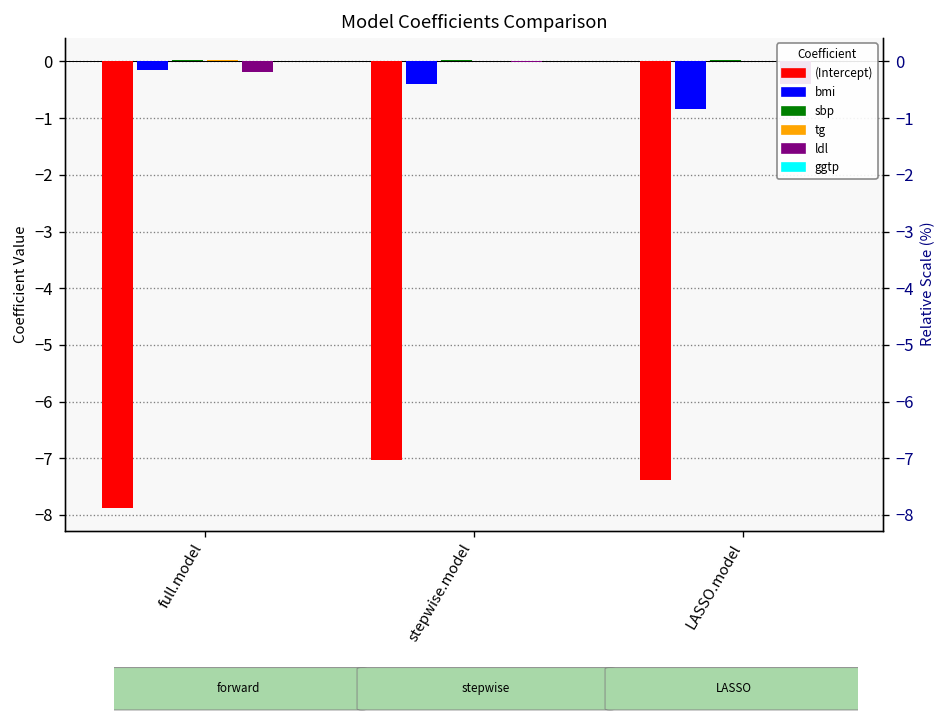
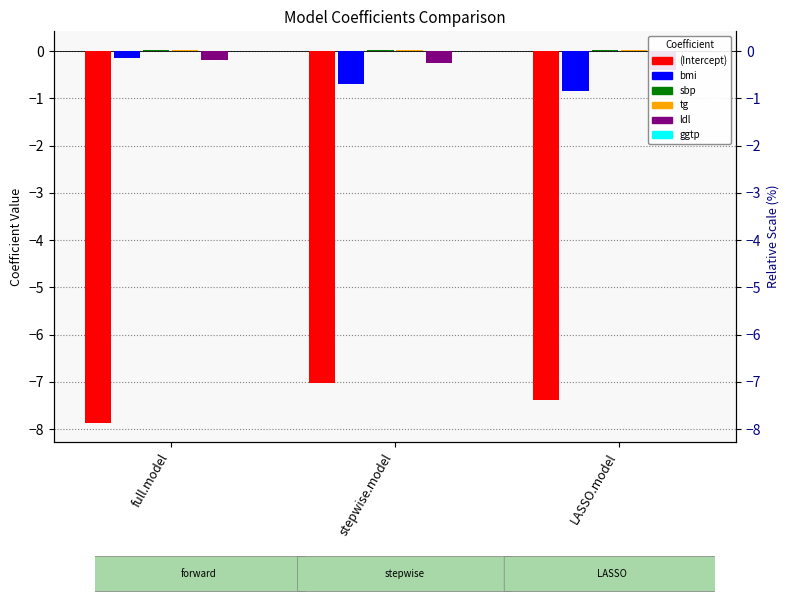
bmi, stepwise.model: -0.4 -> -0.7
ldl, stepwise.model: 0.0 -> -0.2
